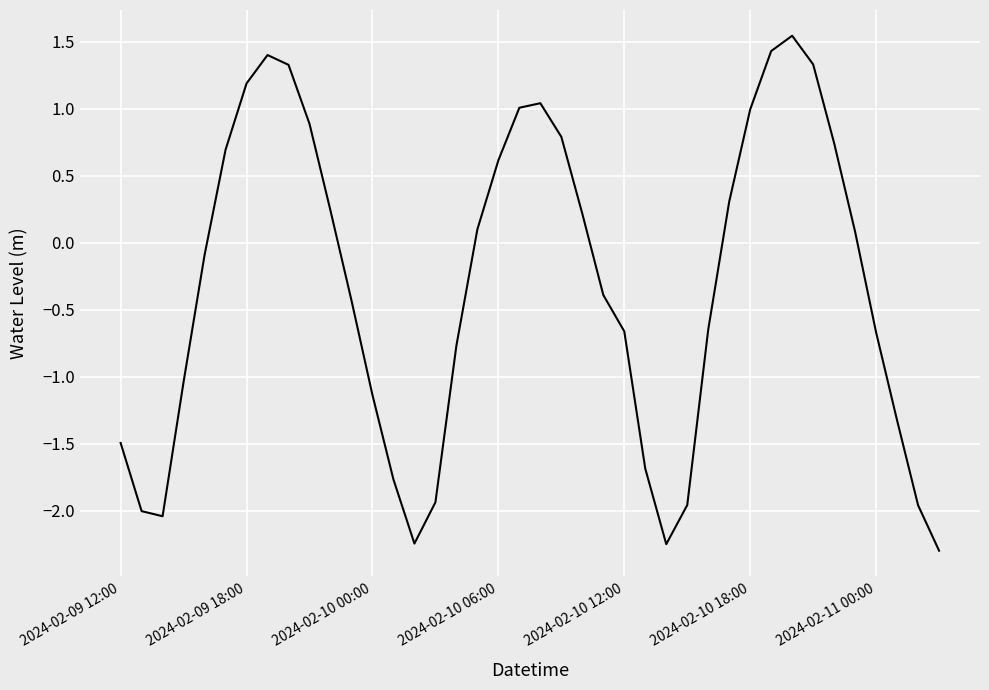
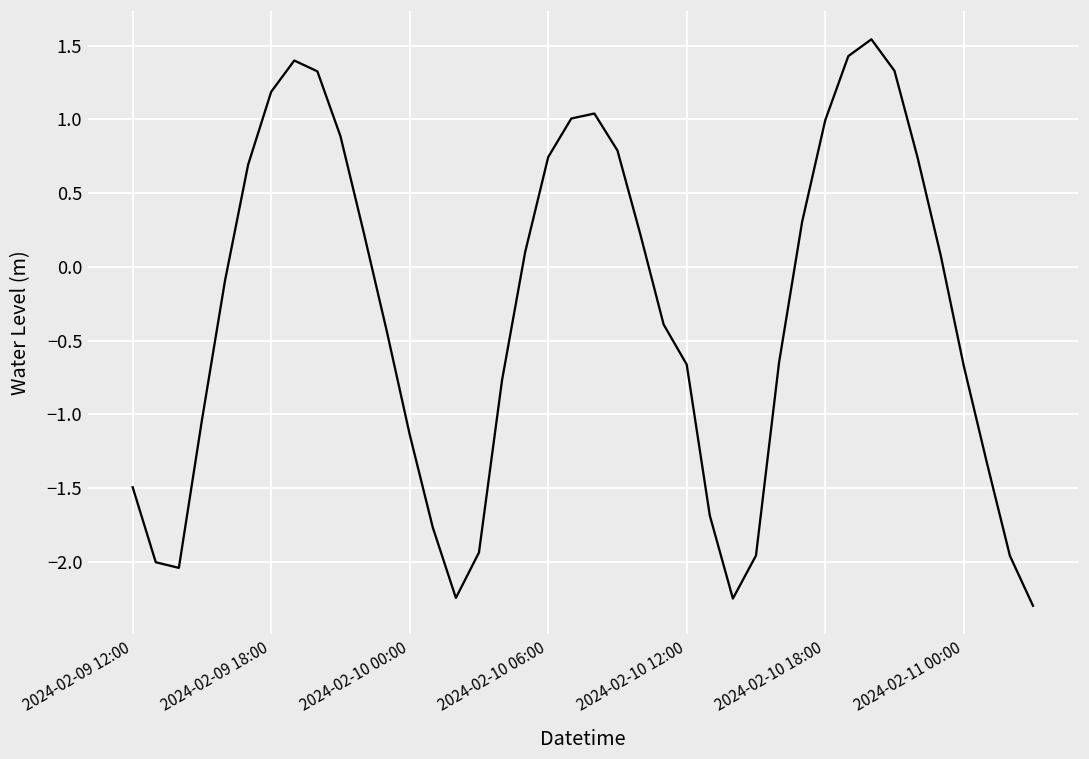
2024-02-10 06:00: 0.61 -> 0.74
